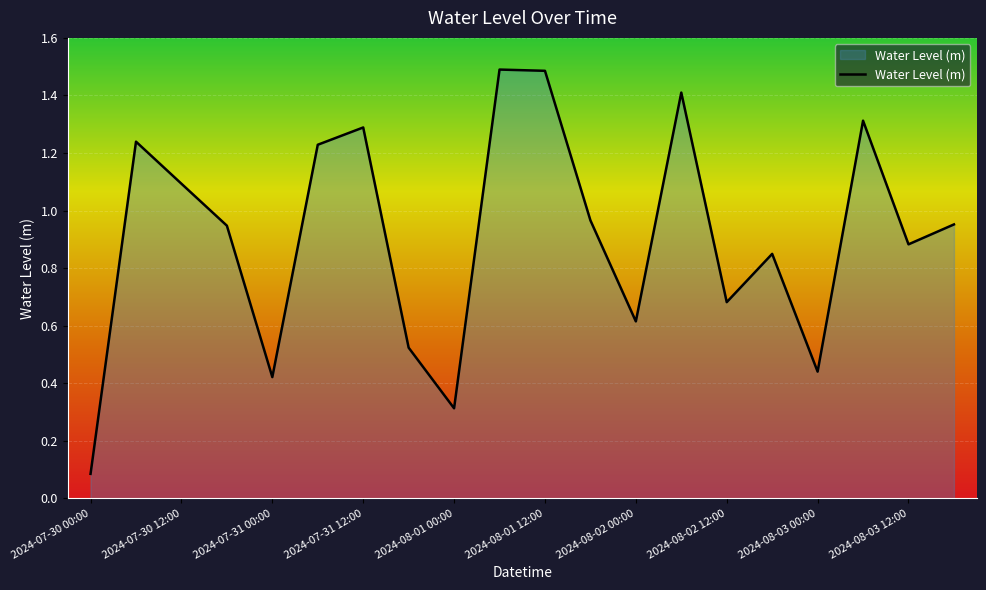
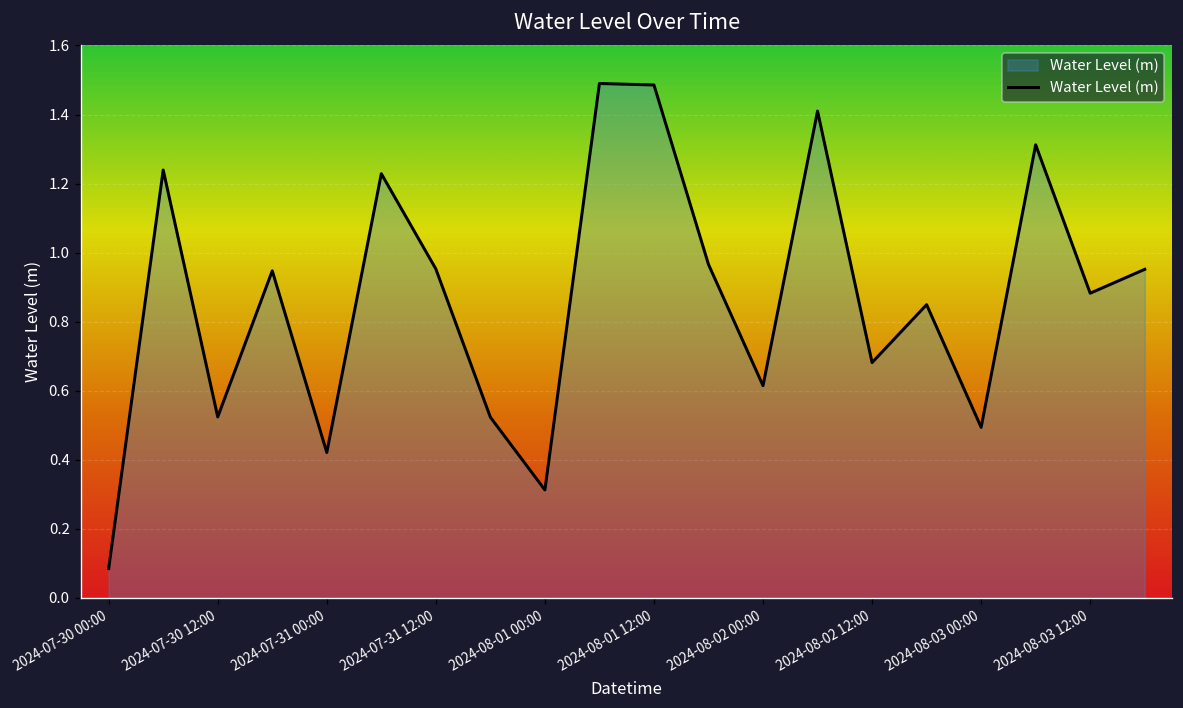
2024-07-30 12:00: 1.09 -> 0.52
2024-07-31 12:00: 1.29 -> 0.95
2024-08-03 00:00: 0.44 -> 0.49
